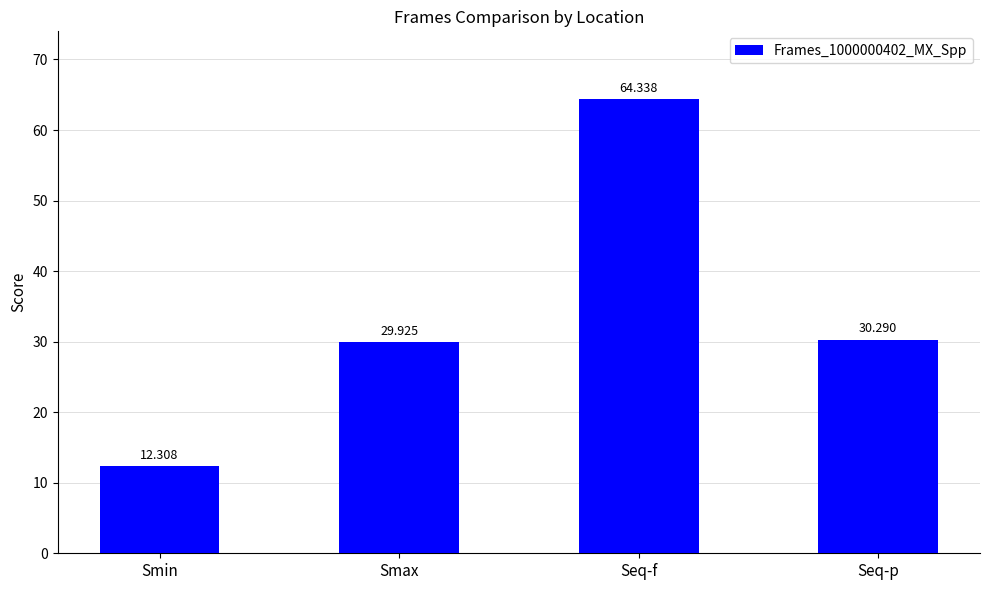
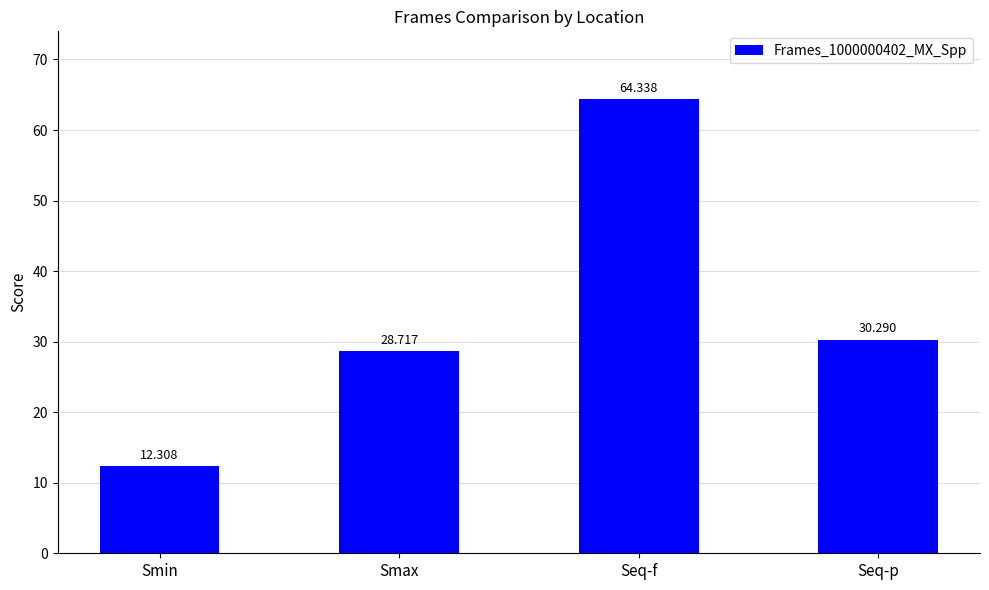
Smax: 29.925 -> 28.717
